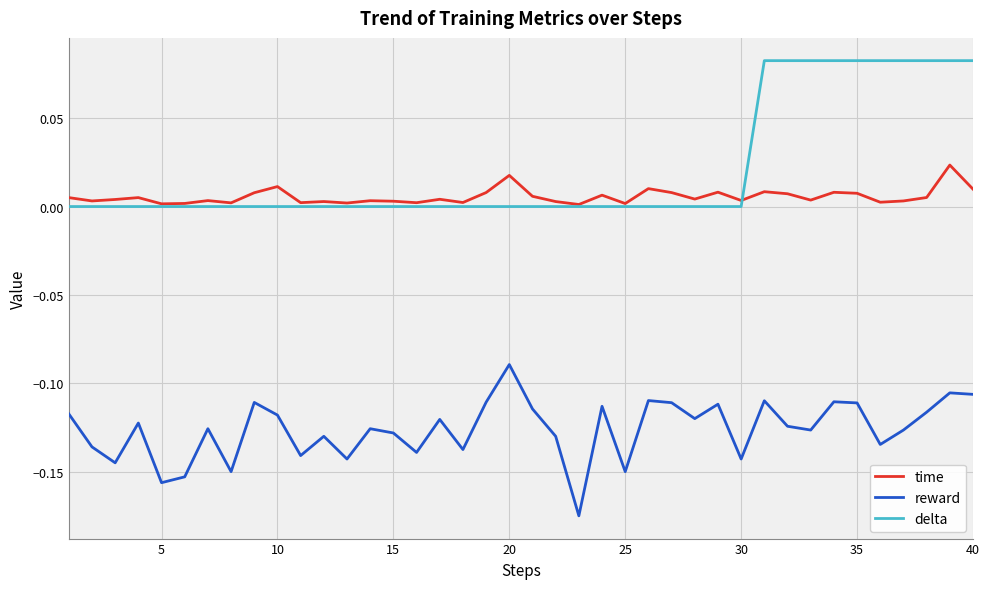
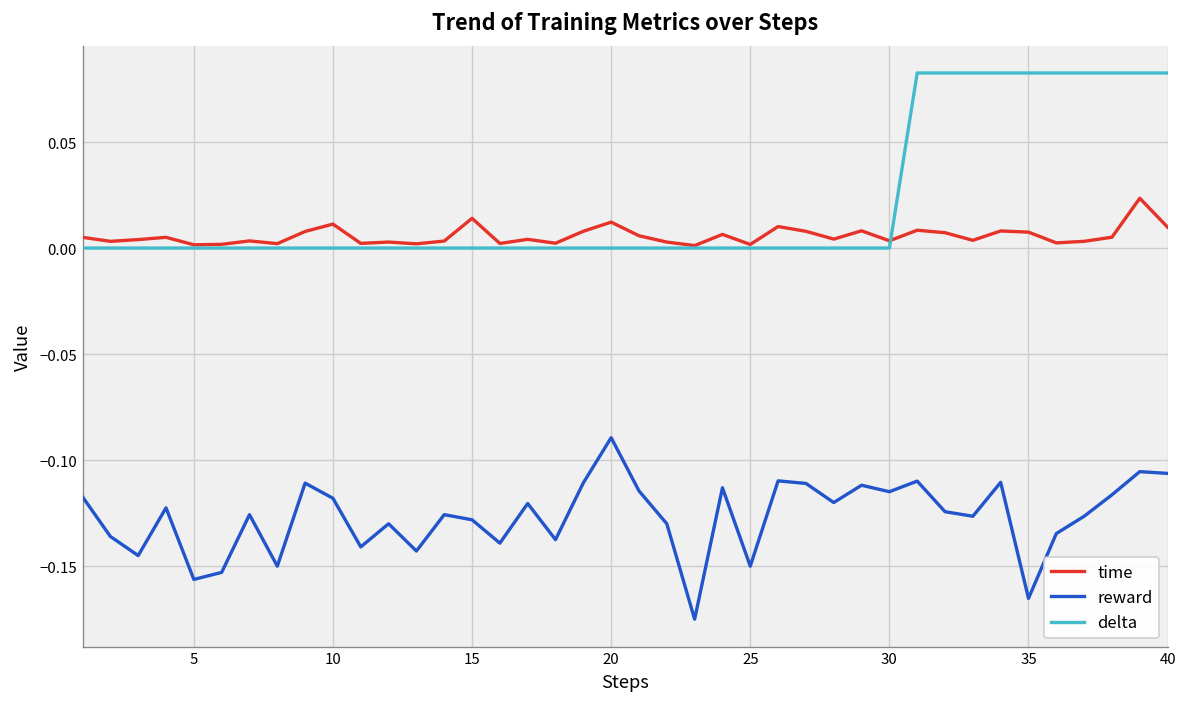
time, 15: 0.003 -> 0.014
time, 20: 0.018 -> 0.012
reward, 30: -0.143 -> -0.115
reward, 35: -0.111 -> -0.165
